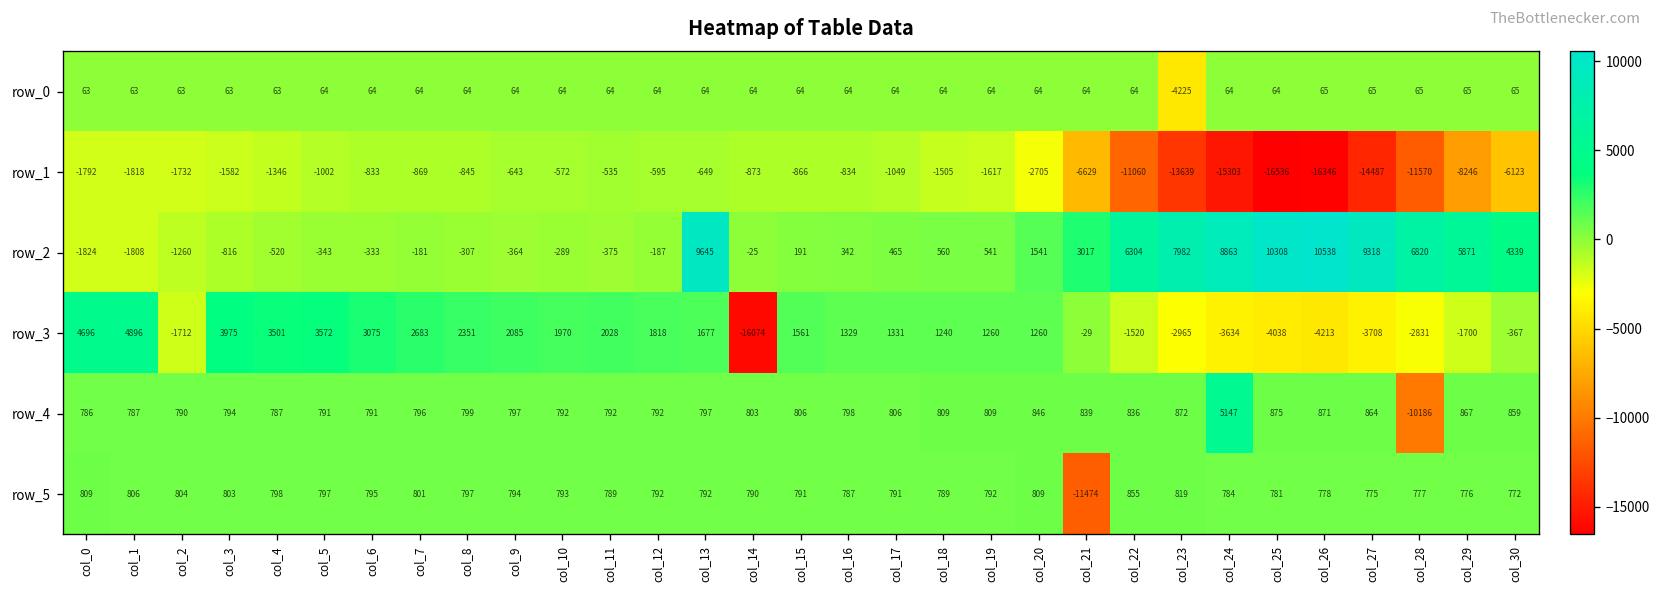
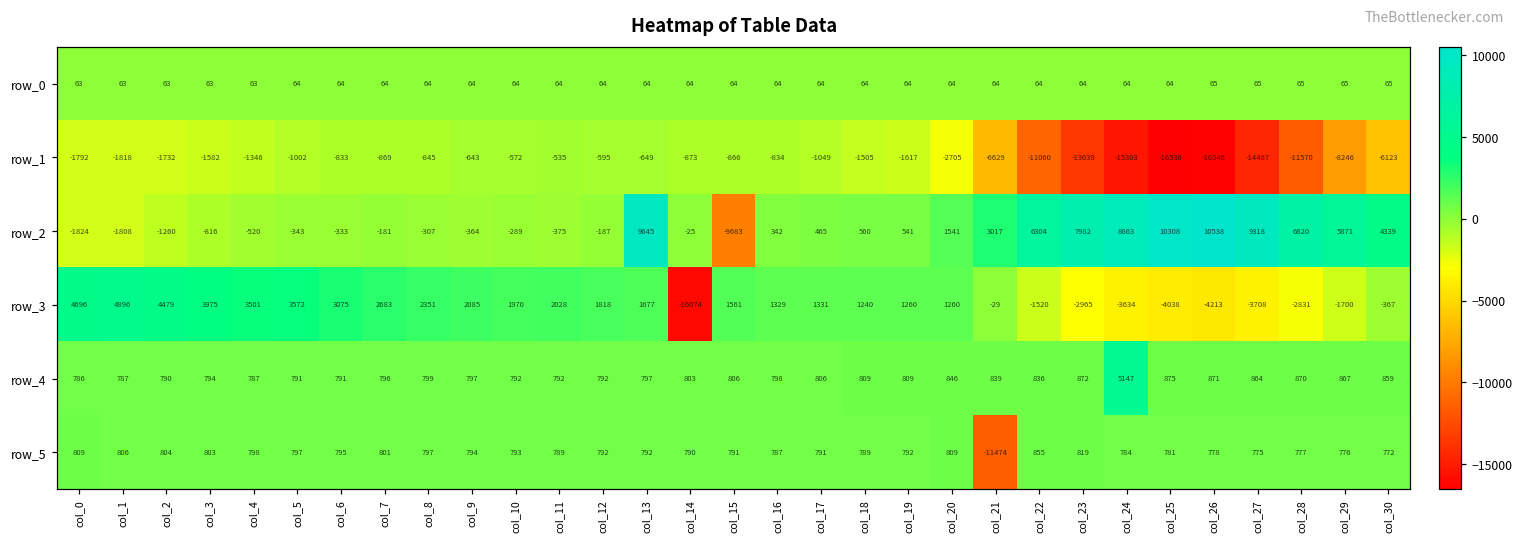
row_0, col_23: -4225 -> 64
row_2, col_15: 191 -> -9683
row_3, col_2: -1712 -> 4479
row_4, col_28: -10186 -> 870
